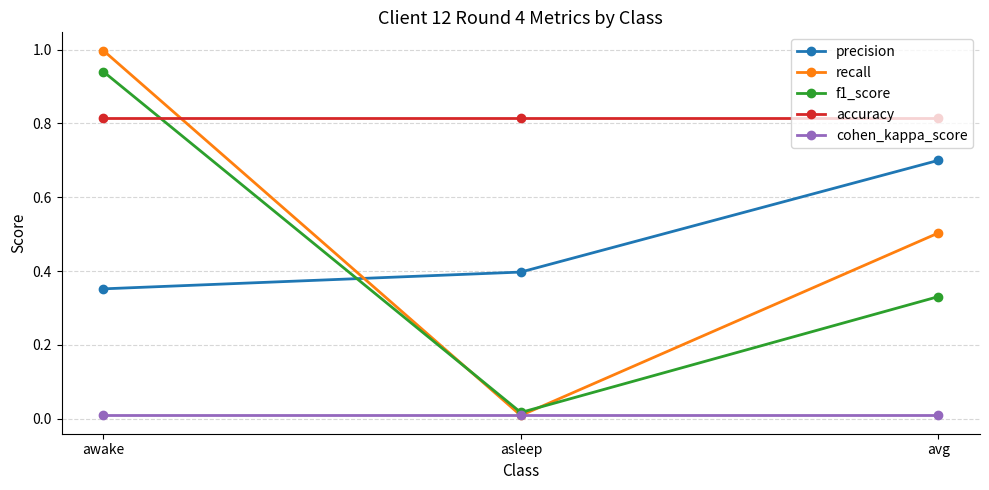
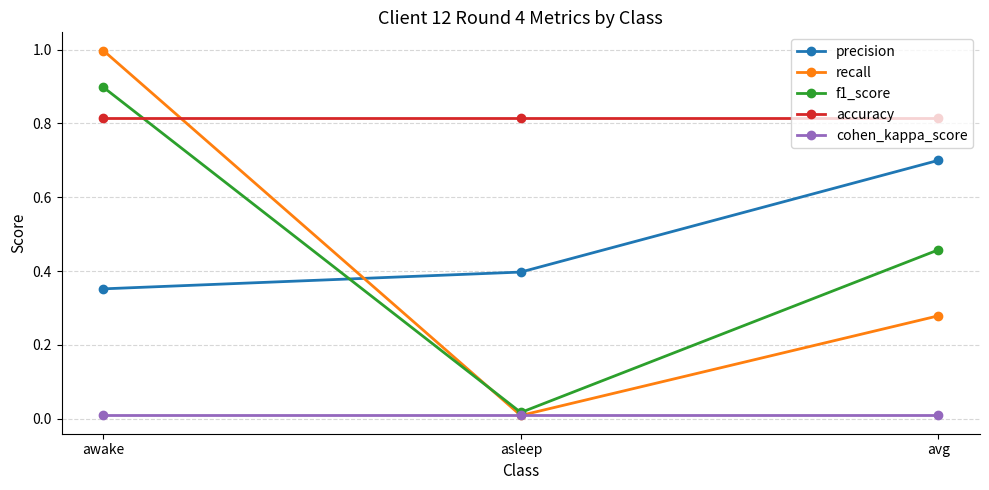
f1_score, awake: 0.94 -> 0.90
recall, avg: 0.50 -> 0.28
f1_score, avg: 0.33 -> 0.46
